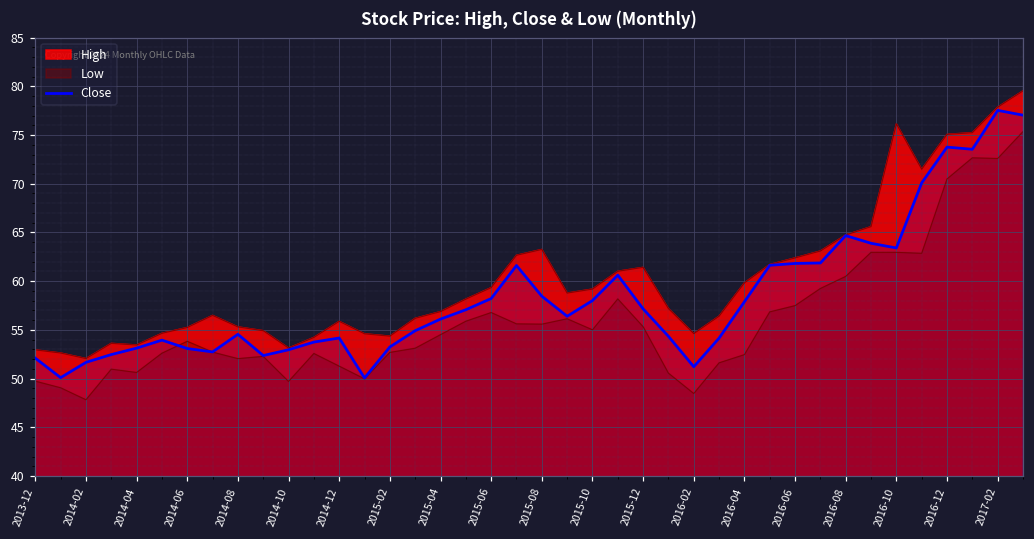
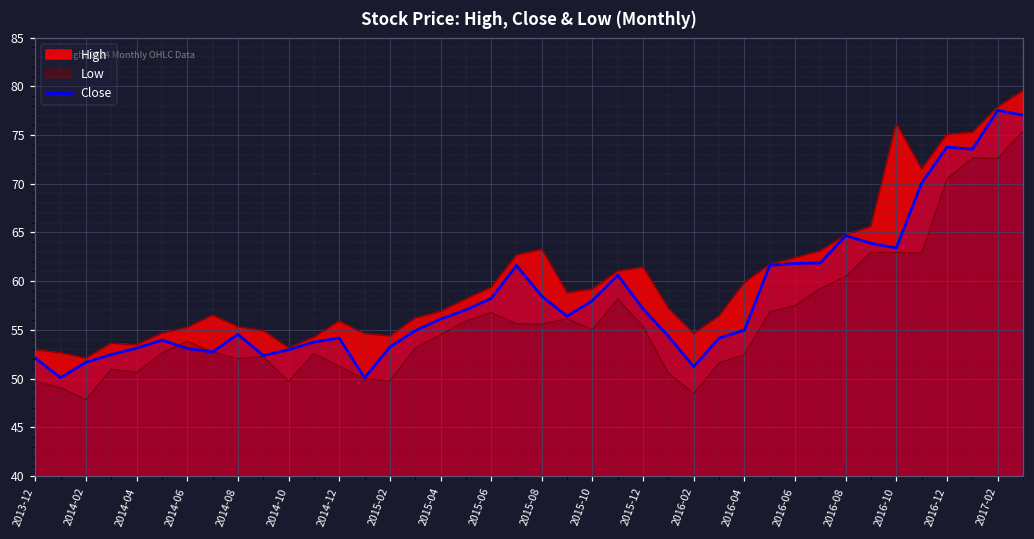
Low, 2015-02: 53 -> 50
Close, 2016-04: 58 -> 55
